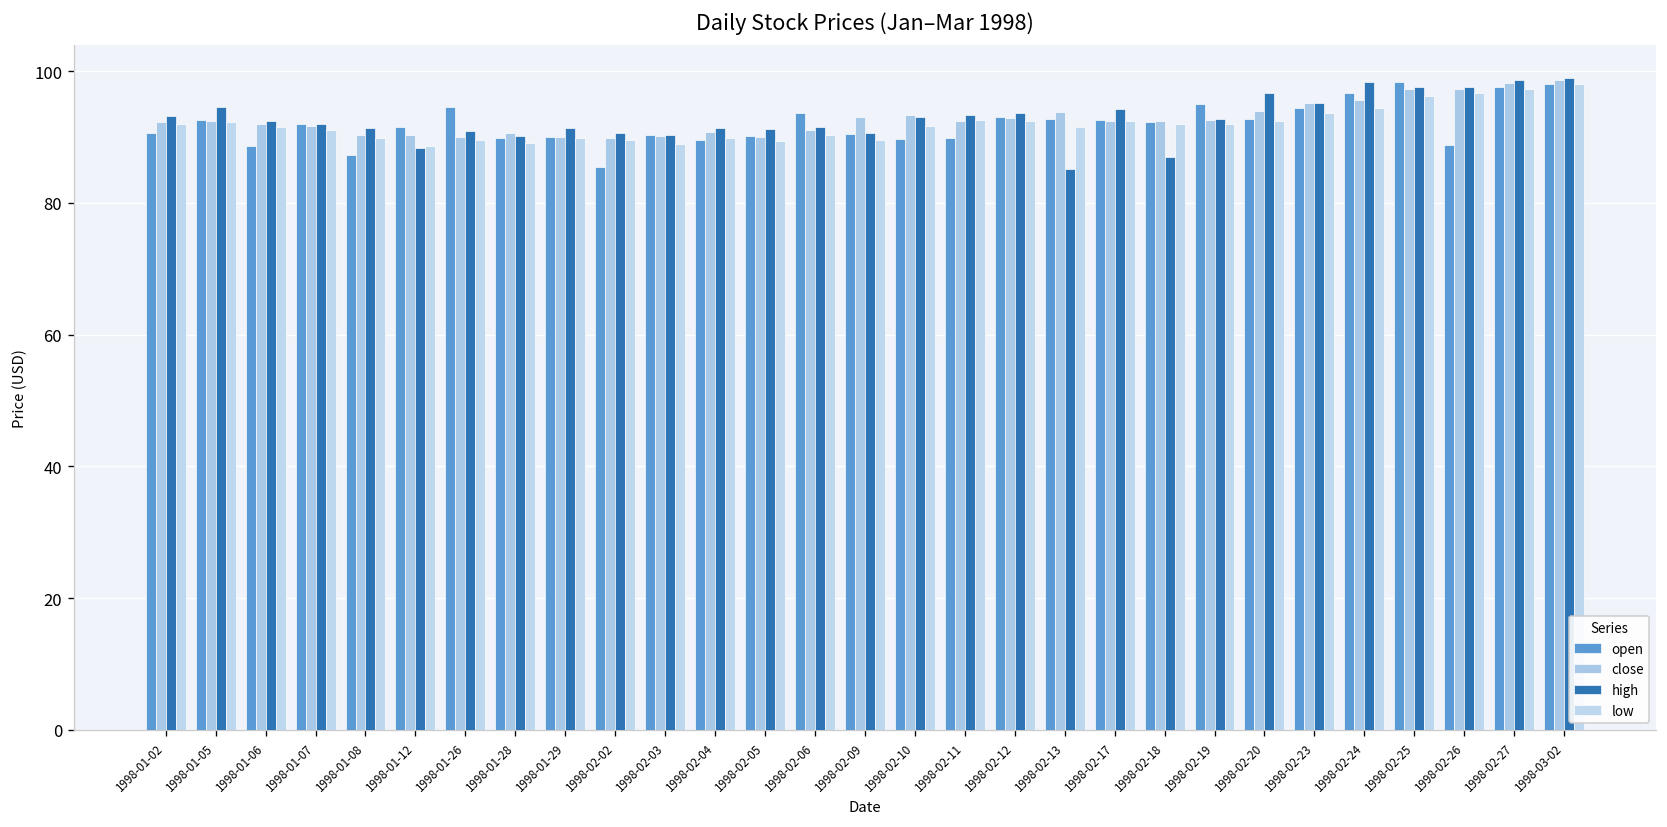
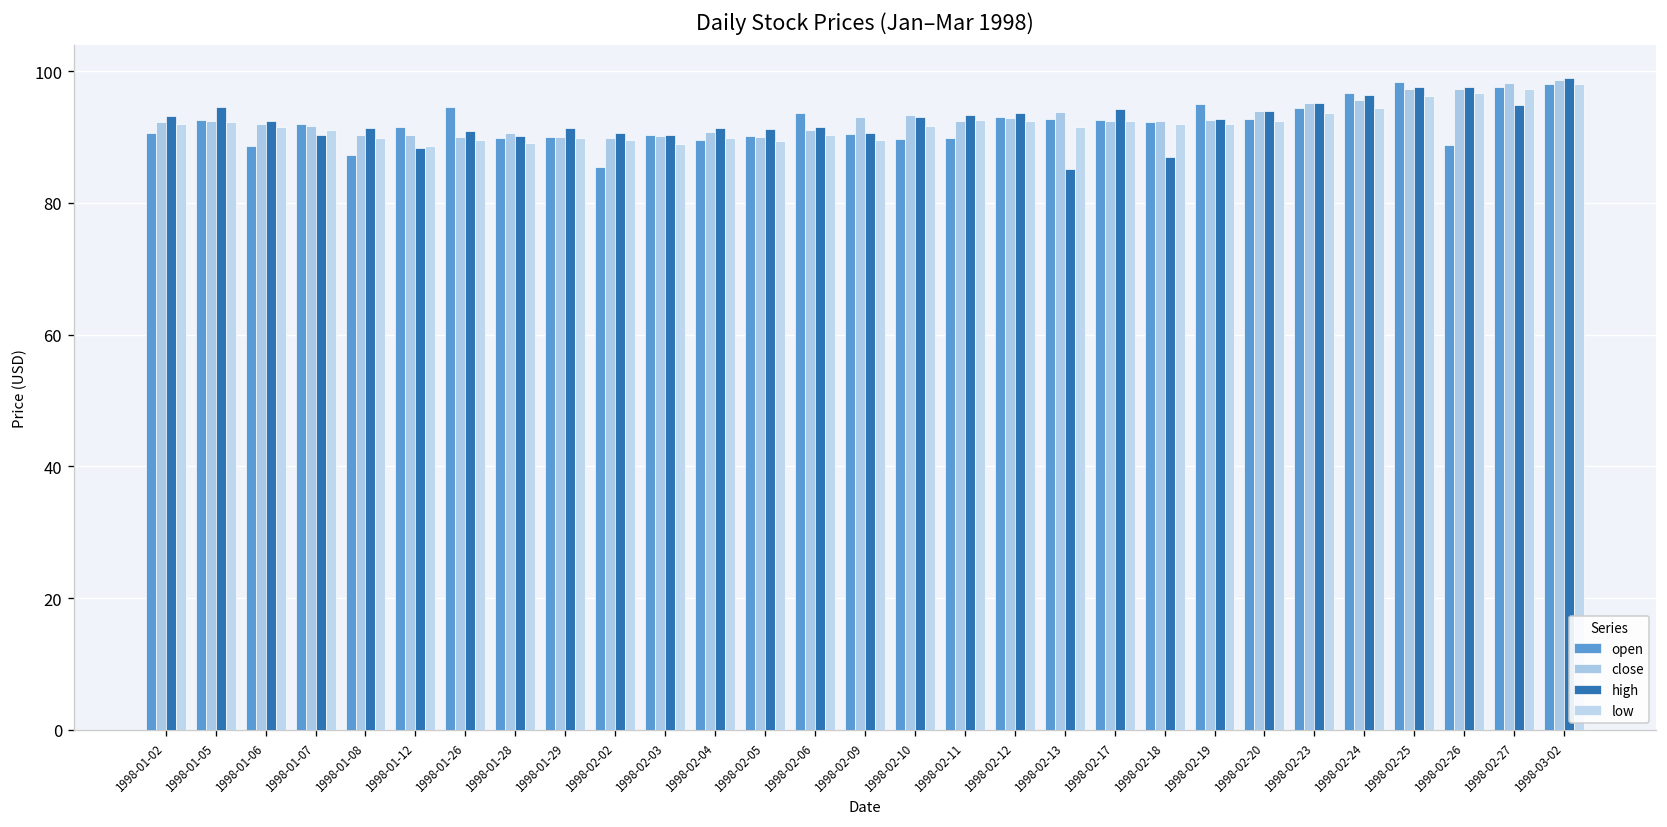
high, 1998-01-07: 92 -> 90
high, 1998-02-20: 97 -> 94
high, 1998-02-24: 98 -> 96
high, 1998-02-27: 99 -> 95
